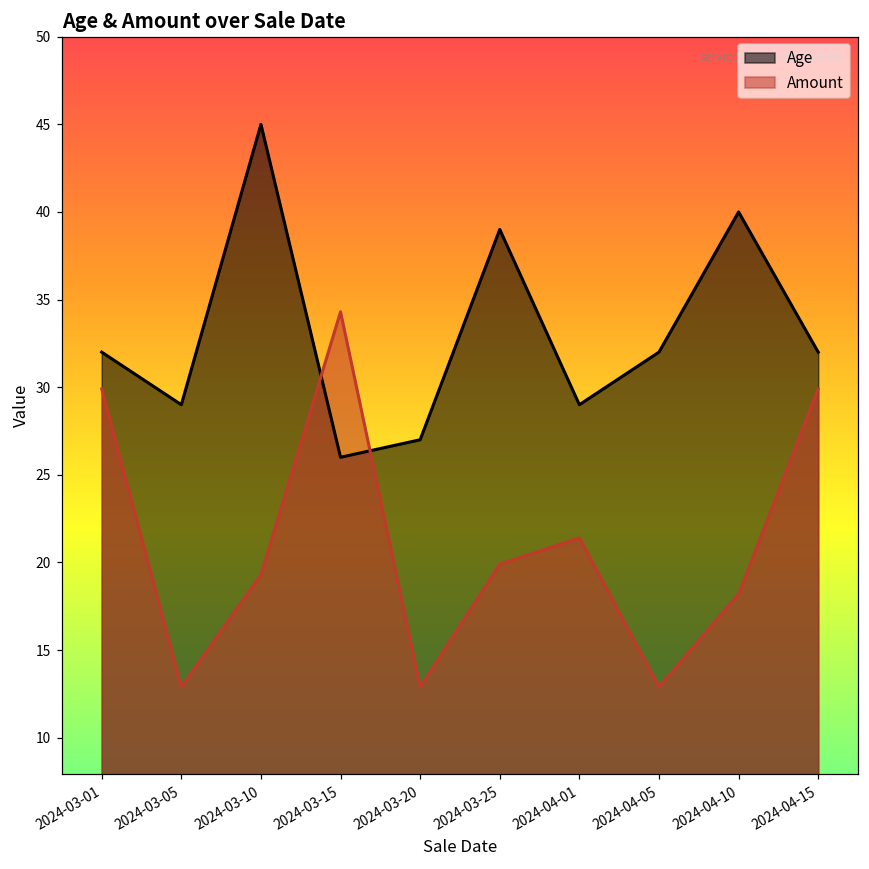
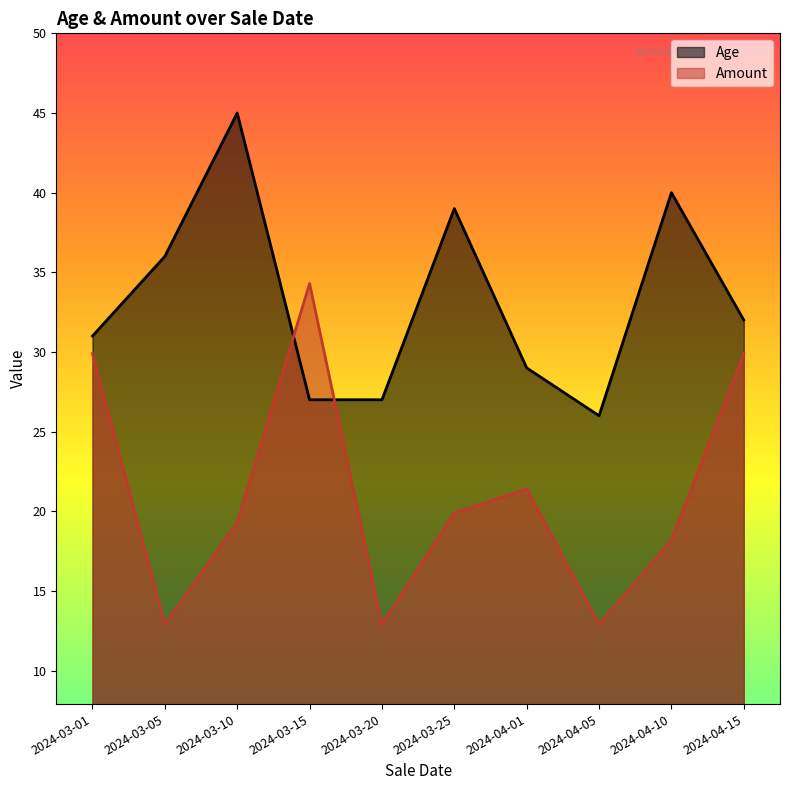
Age, 2024-03-01: 32 -> 31
Age, 2024-03-05: 29 -> 36
Age, 2024-03-15: 26 -> 27
Age, 2024-04-05: 32 -> 26
